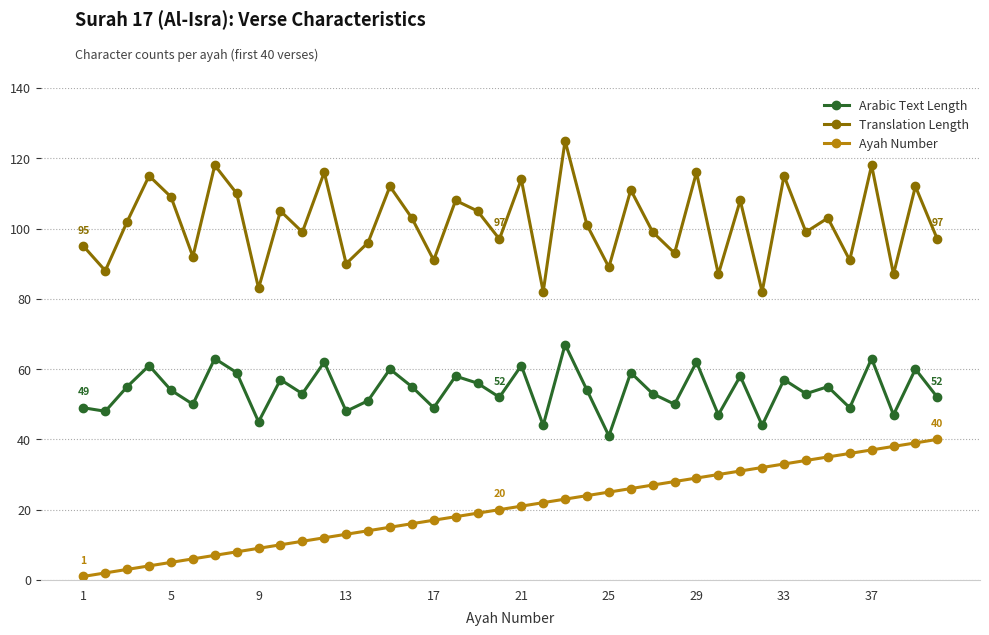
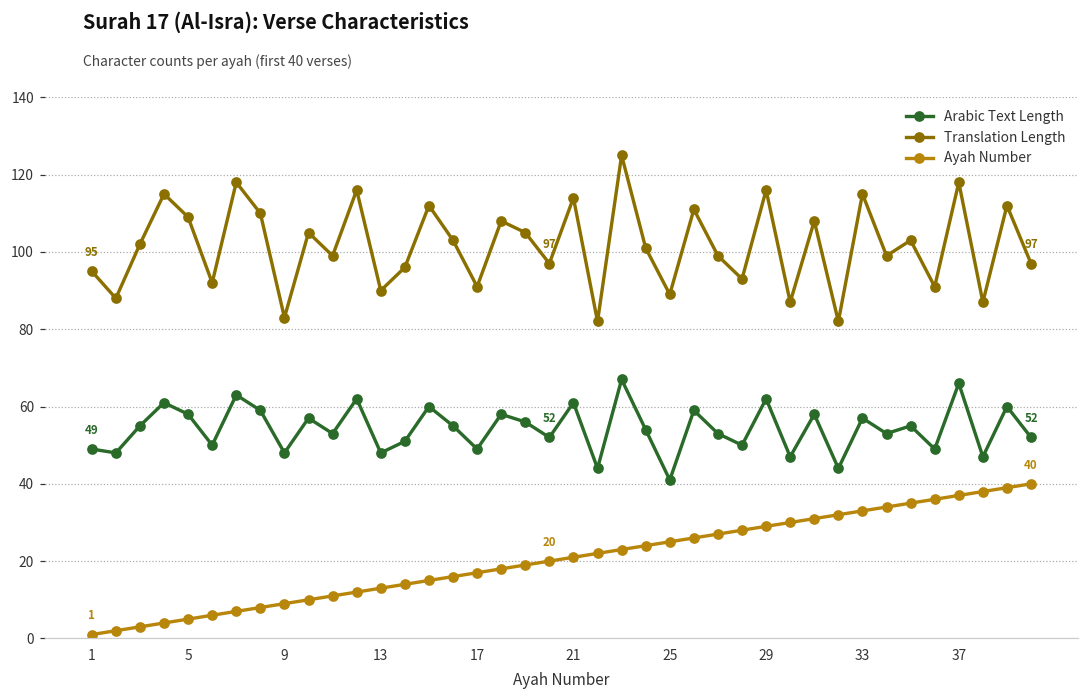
Arabic Text Length, 5: 54 -> 58
Arabic Text Length, 9: 45 -> 48
Arabic Text Length, 37: 63 -> 66
